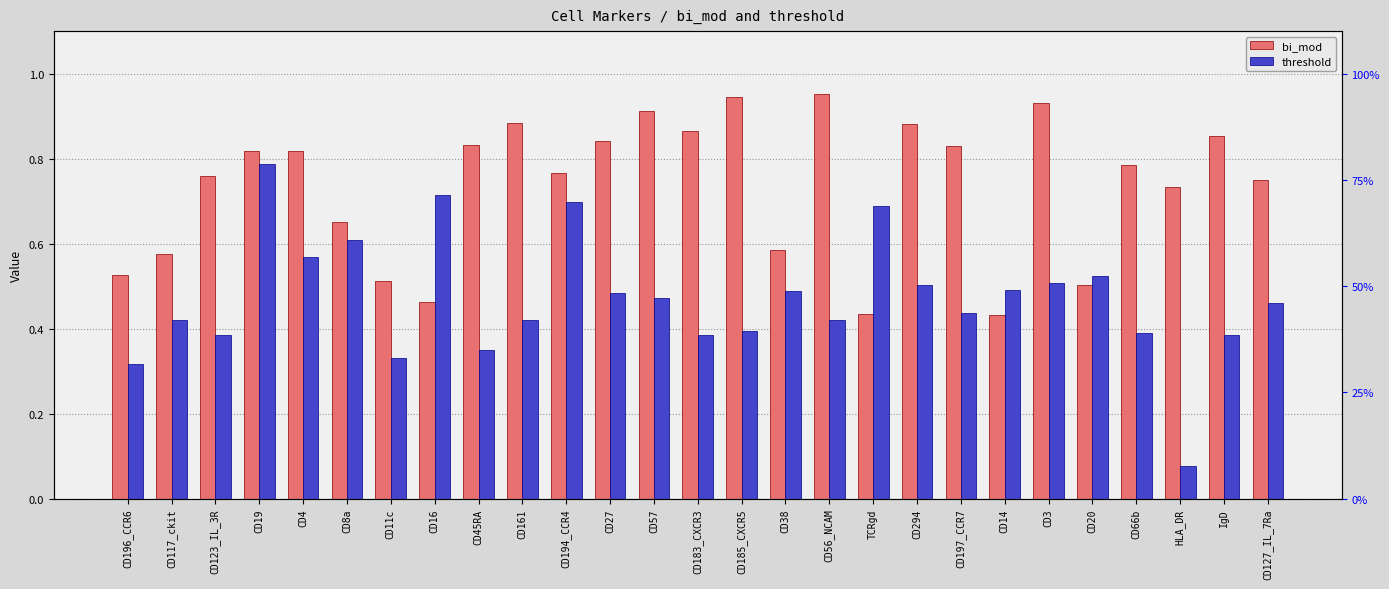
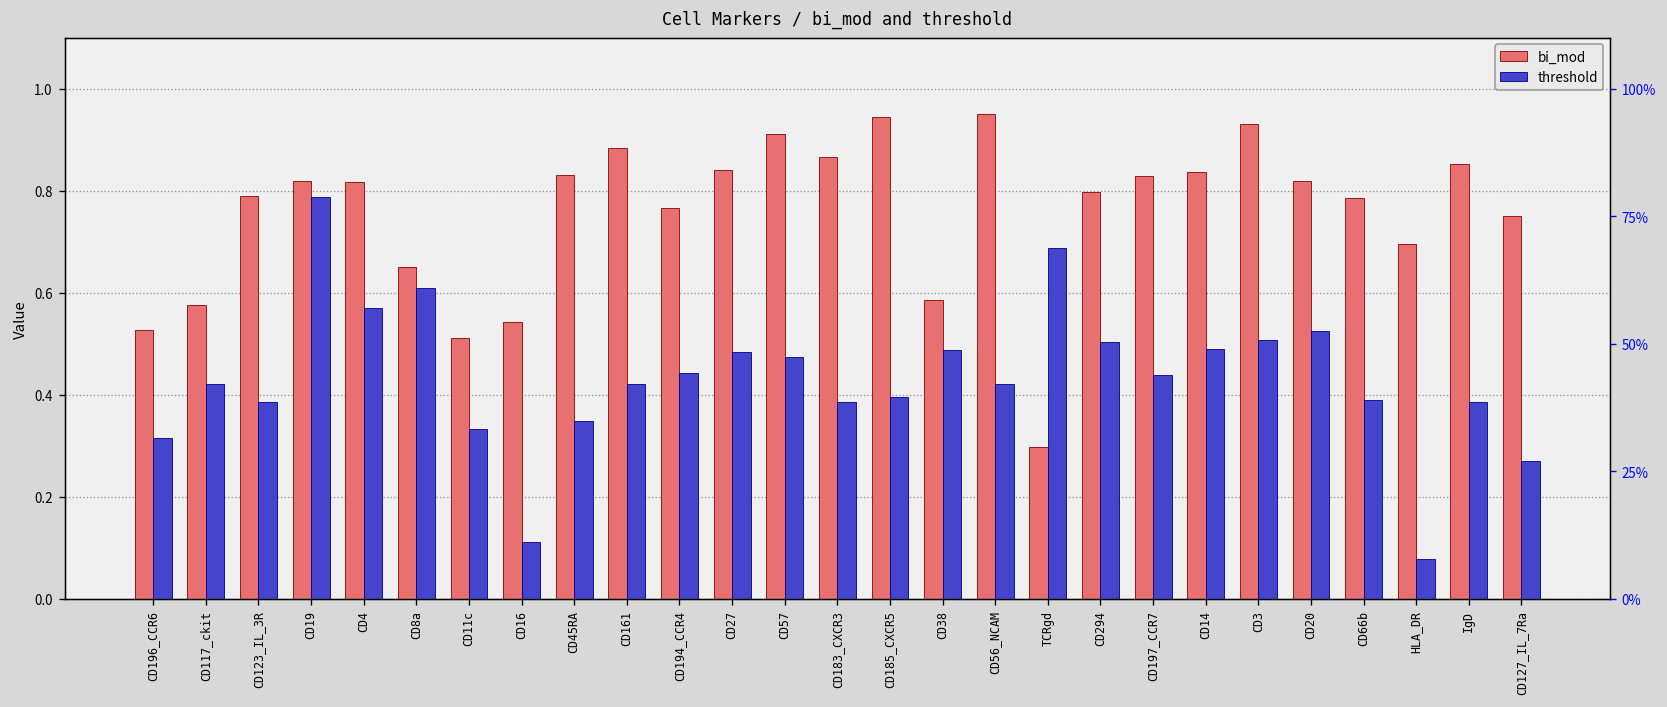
bi_mod, CD123_IL_3R: 0.76 -> 0.79
bi_mod, CD16: 0.46 -> 0.54
threshold, CD16: 0.71 -> 0.11
threshold, CD194_CCR4: 0.70 -> 0.44
bi_mod, TCRgd: 0.43 -> 0.30
bi_mod, CD294: 0.88 -> 0.80
bi_mod, CD14: 0.43 -> 0.84
bi_mod, CD20: 0.50 -> 0.82
bi_mod, HLA_DR: 0.73 -> 0.70
threshold, CD127_IL_7Ra: 0.46 -> 0.27
